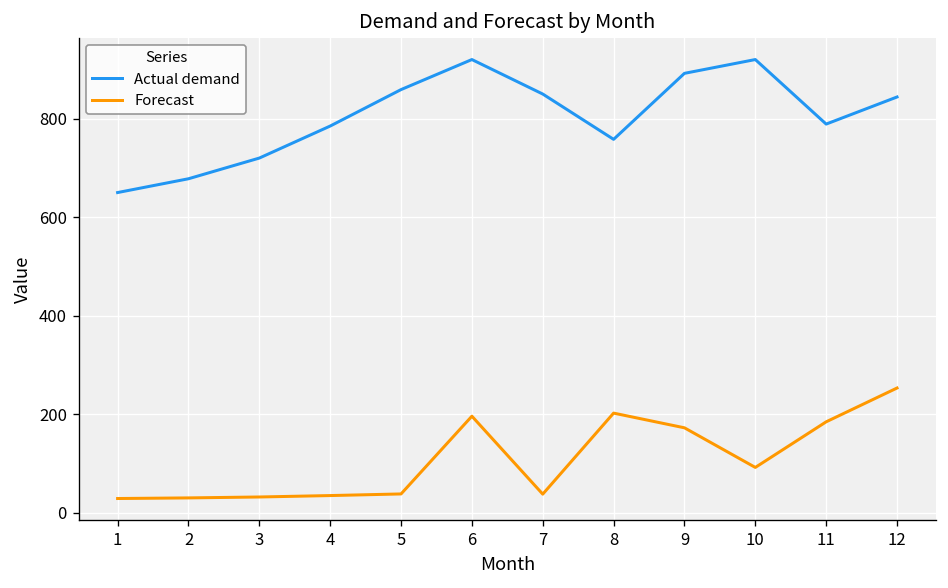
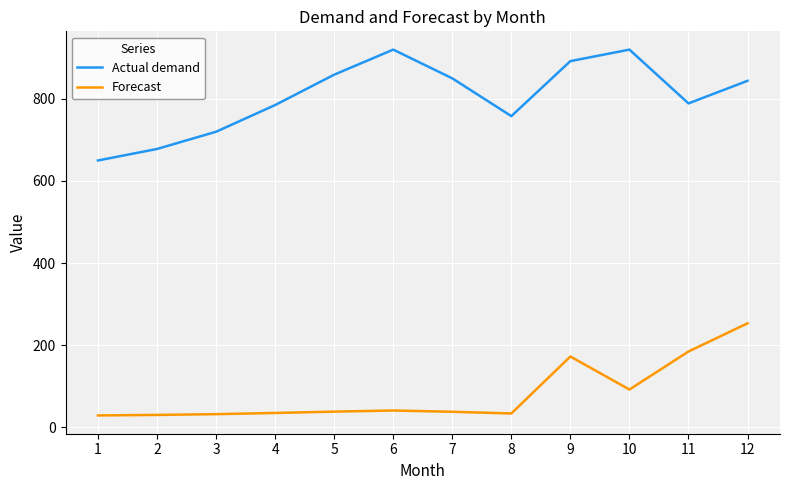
Forecast, 6: 200 -> 40
Forecast, 8: 200 -> 30
